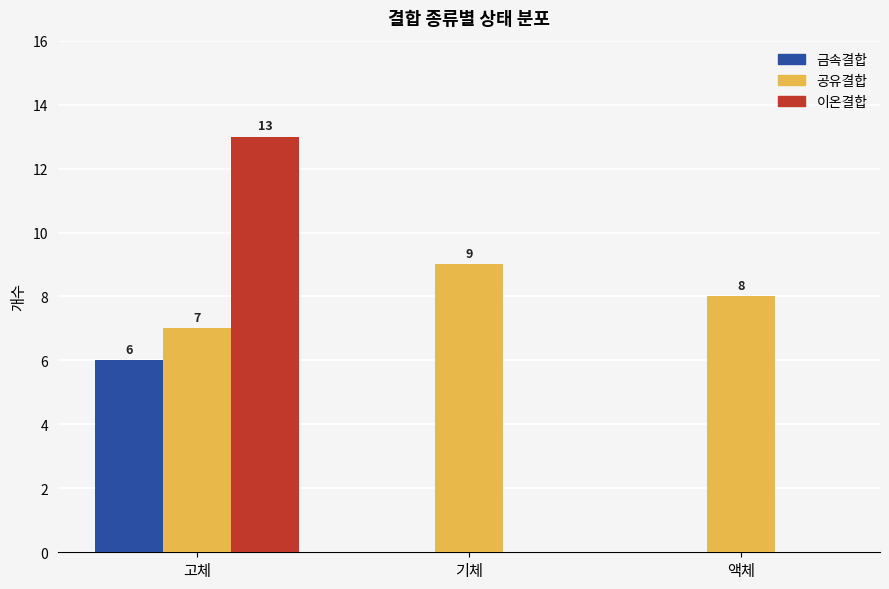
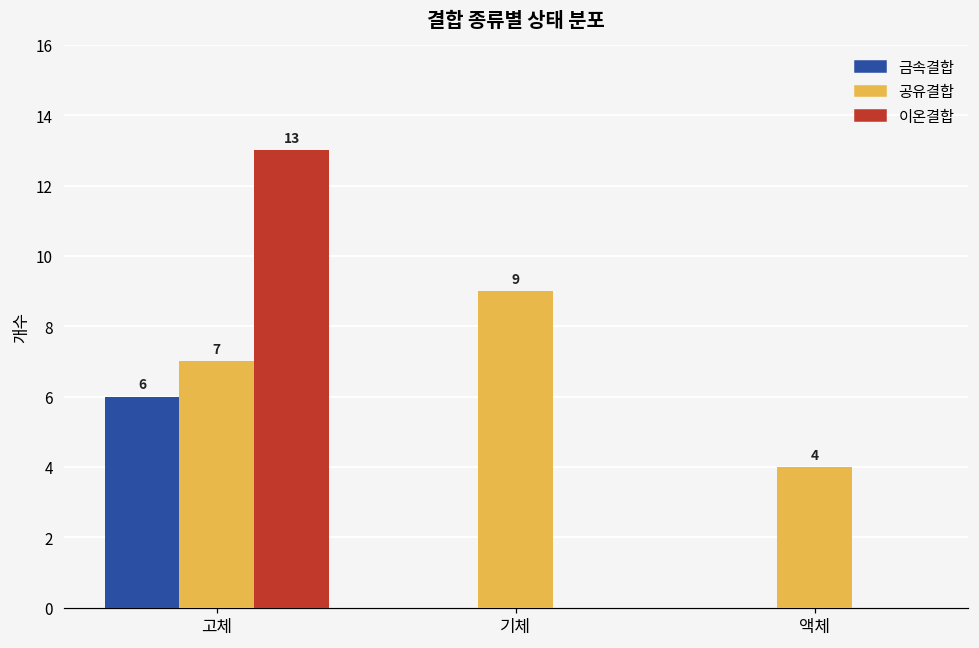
공유결합, 액체: 8 -> 4
